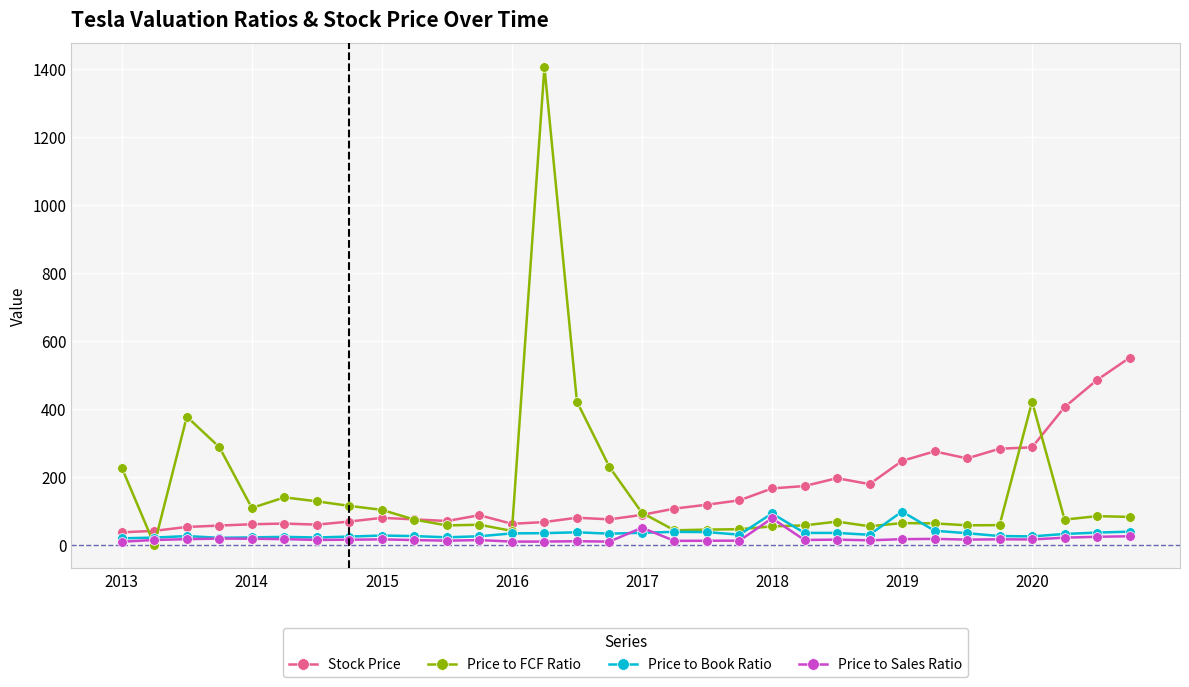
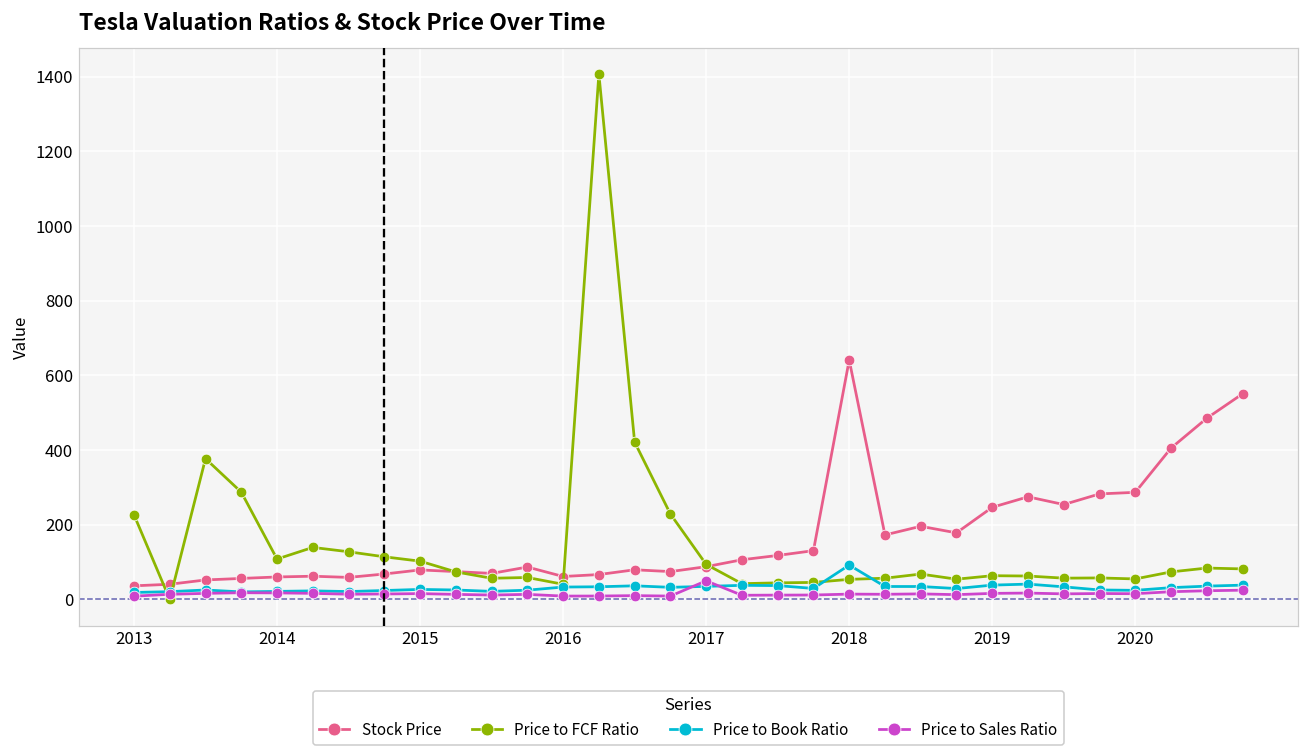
Stock Price, 2018: 170 -> 640
Price to Sales Ratio, 2018: 80 -> 10
Price to Book Ratio, 2019: 100 -> 40
Price to FCF Ratio, 2020: 420 -> 50
